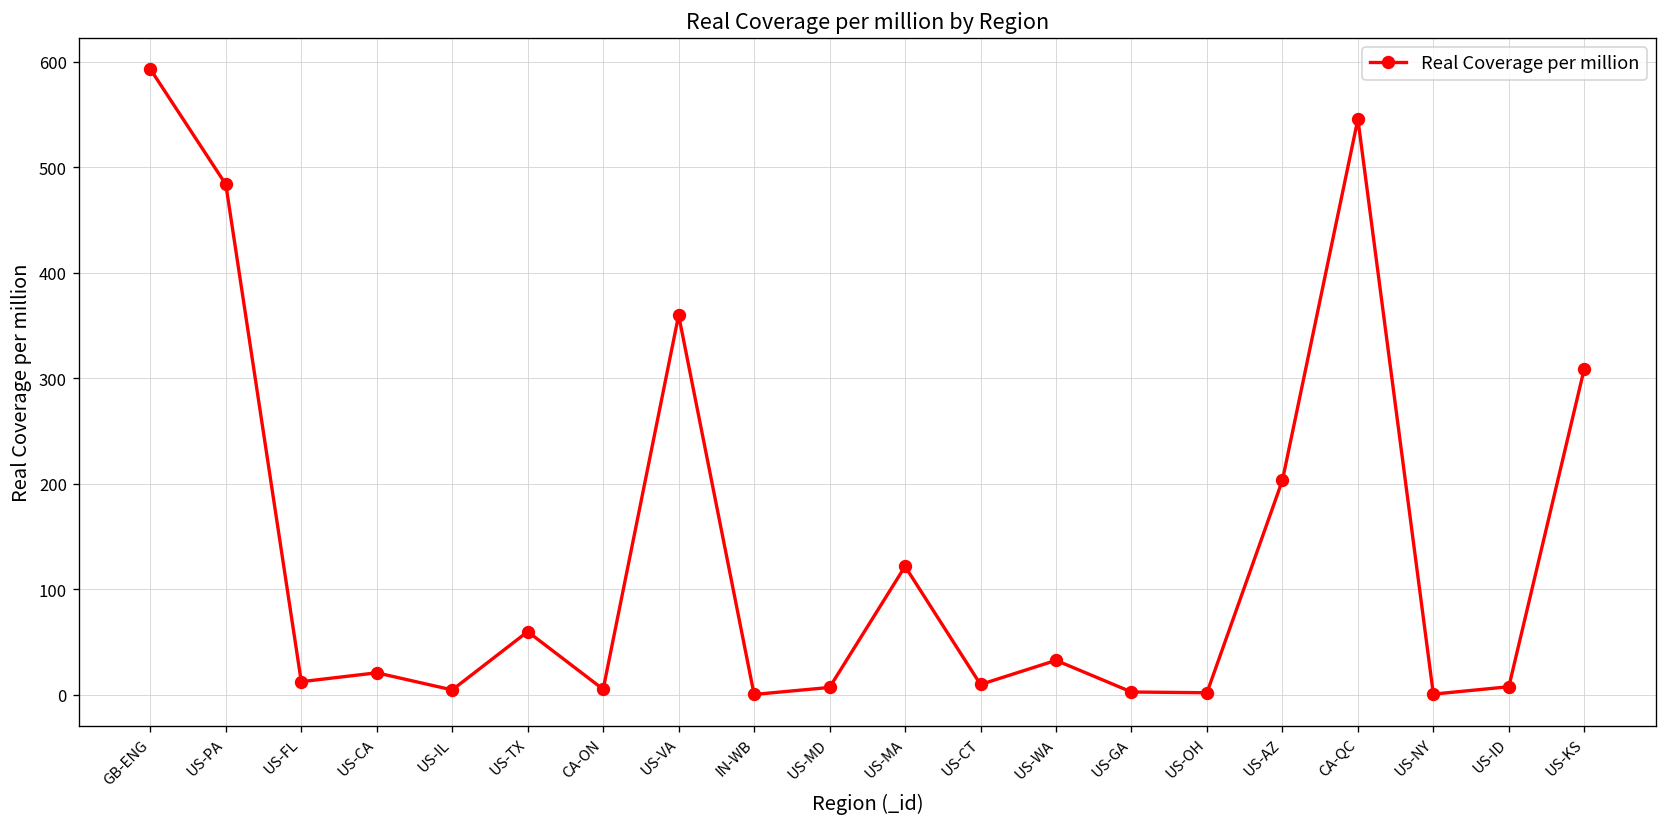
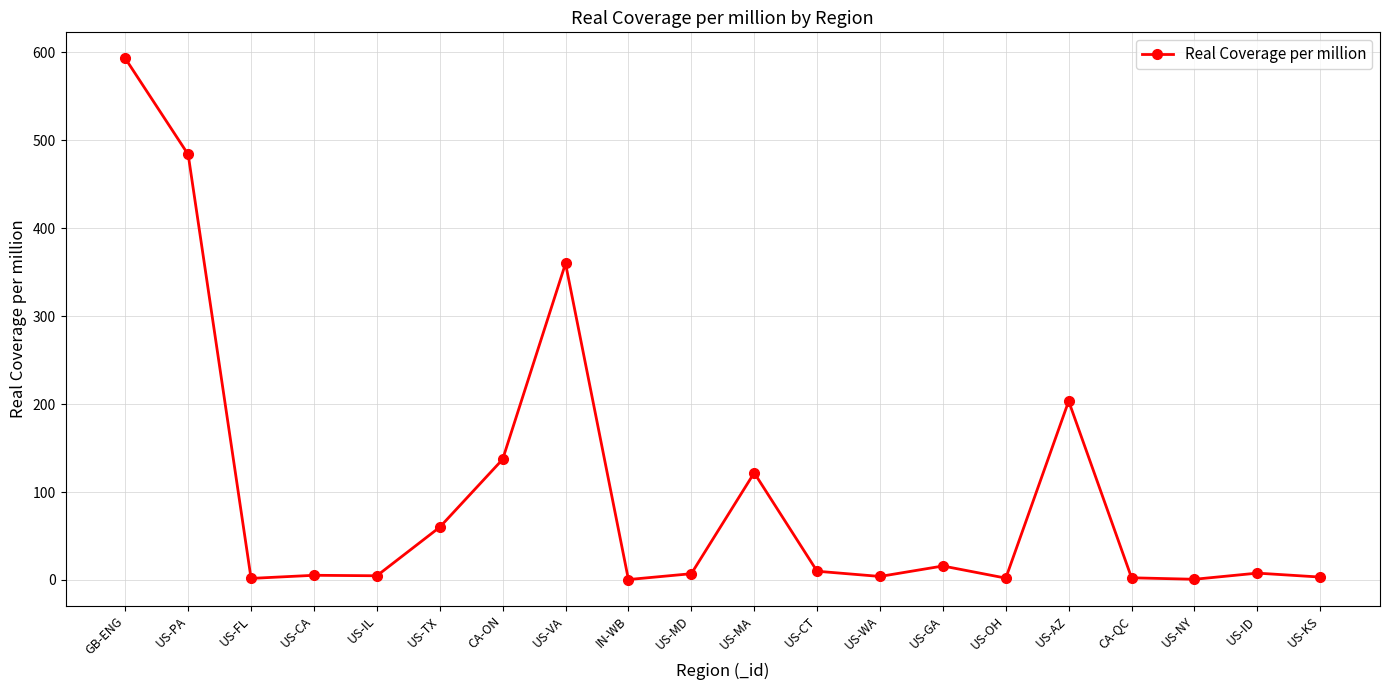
US-FL: 10 -> 0
US-CA: 20 -> 10
CA-ON: 10 -> 140
US-WA: 30 -> 0
US-GA: 0 -> 20
CA-QC: 550 -> 0
US-KS: 310 -> 0
